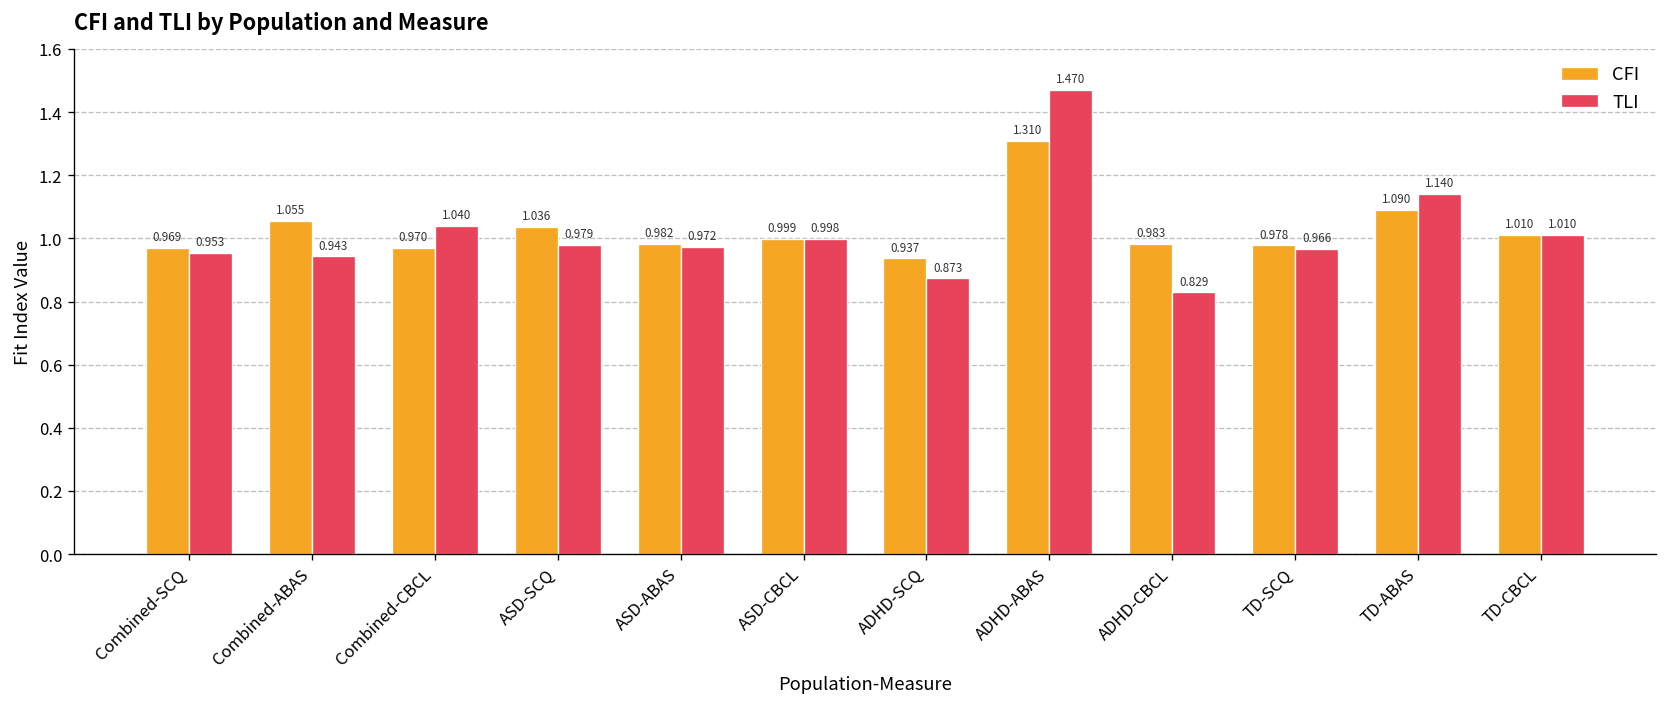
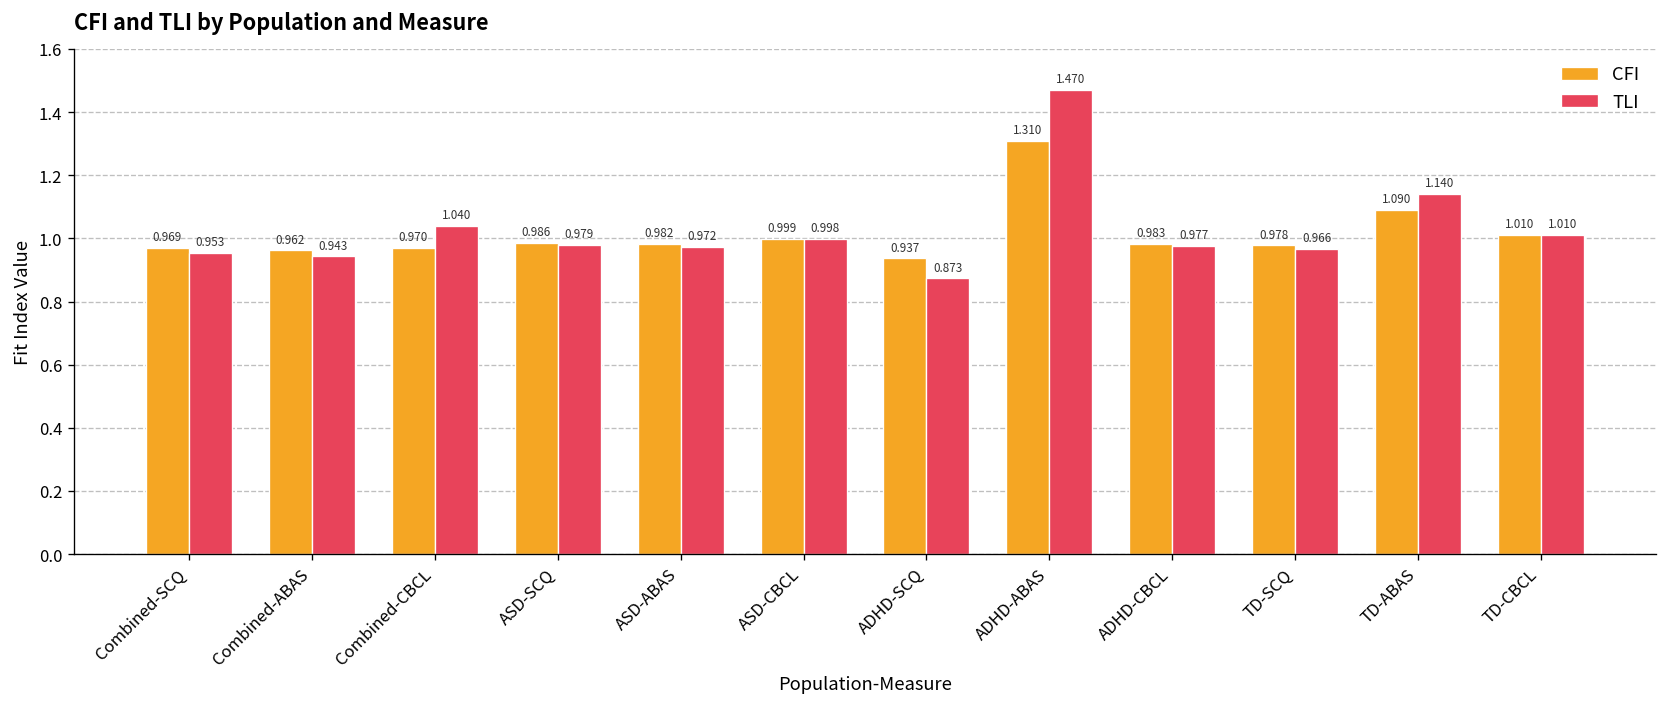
CFI, Combined-ABAS: 1.055 -> 0.962
CFI, ASD-SCQ: 1.036 -> 0.986
TLI, ADHD-CBCL: 0.829 -> 0.977
